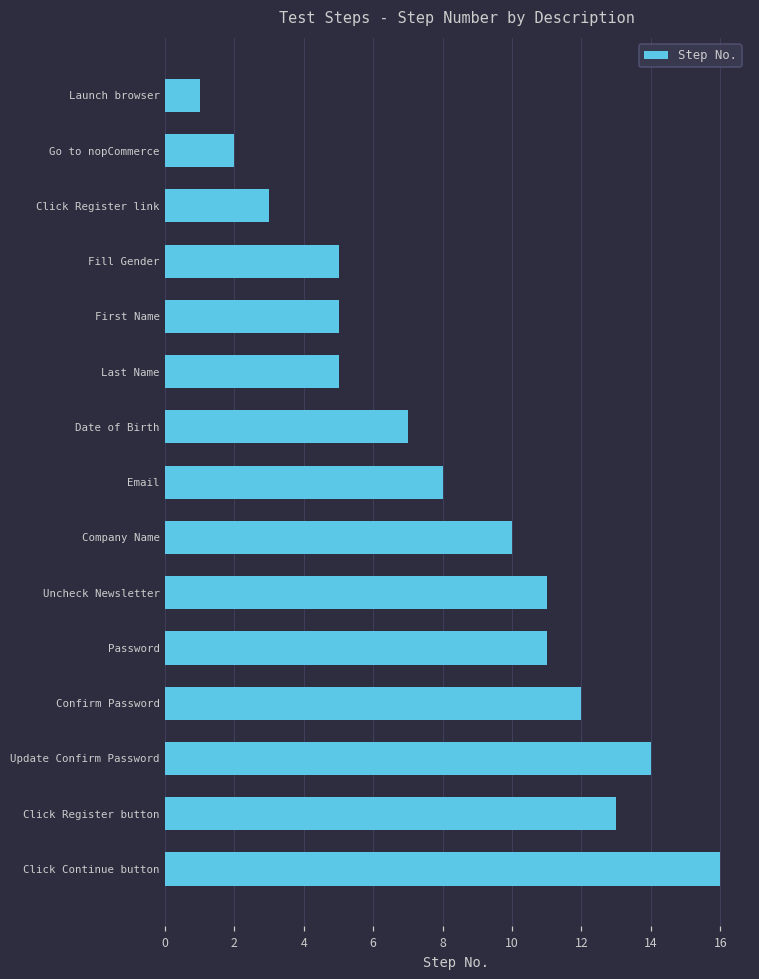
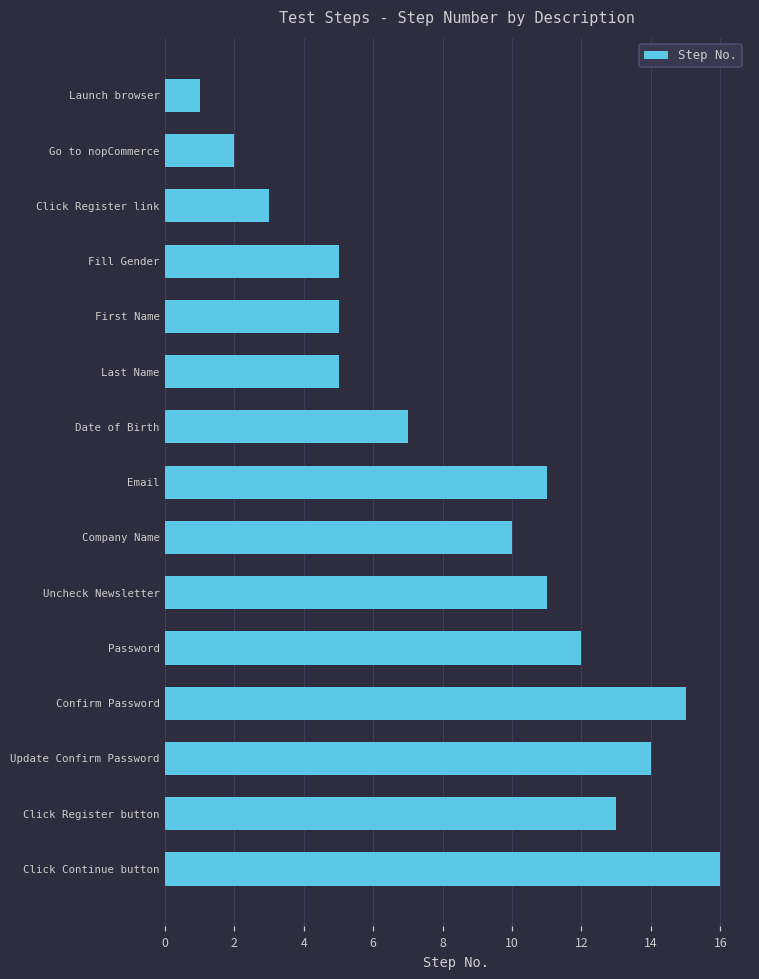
Email: 8 -> 11
Password: 11 -> 12
Confirm Password: 12 -> 15
